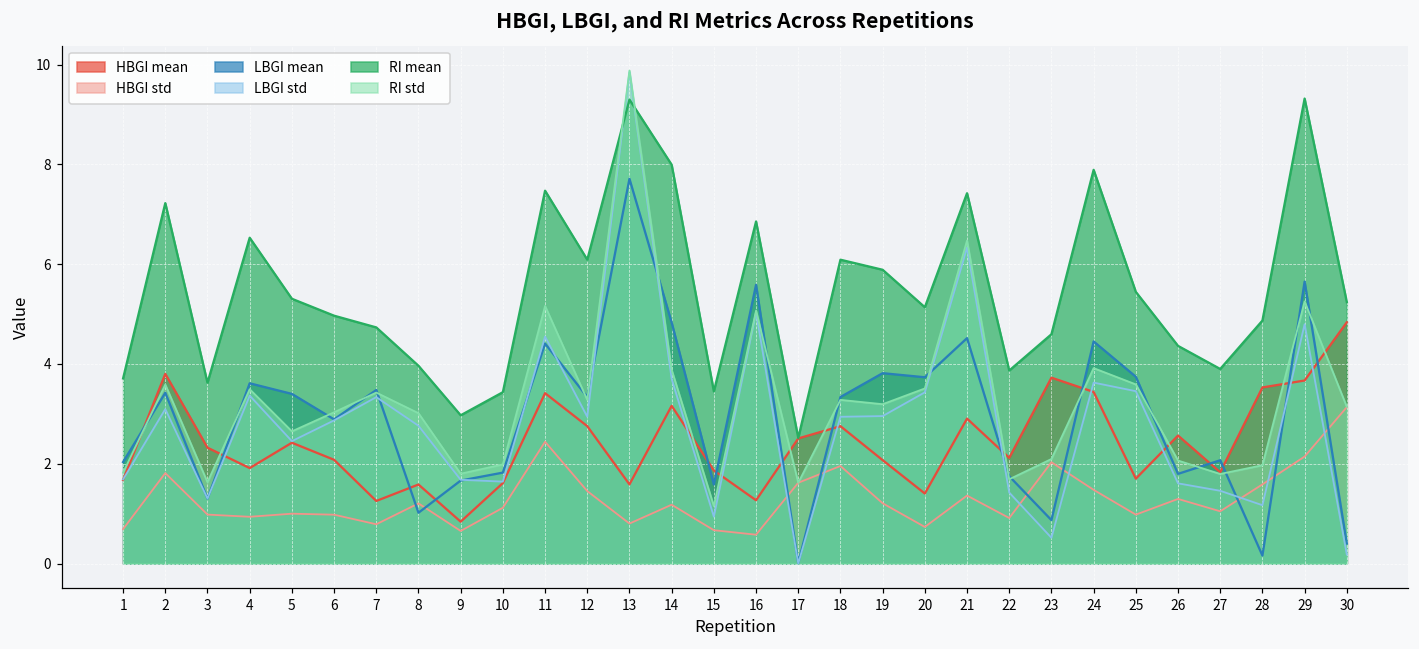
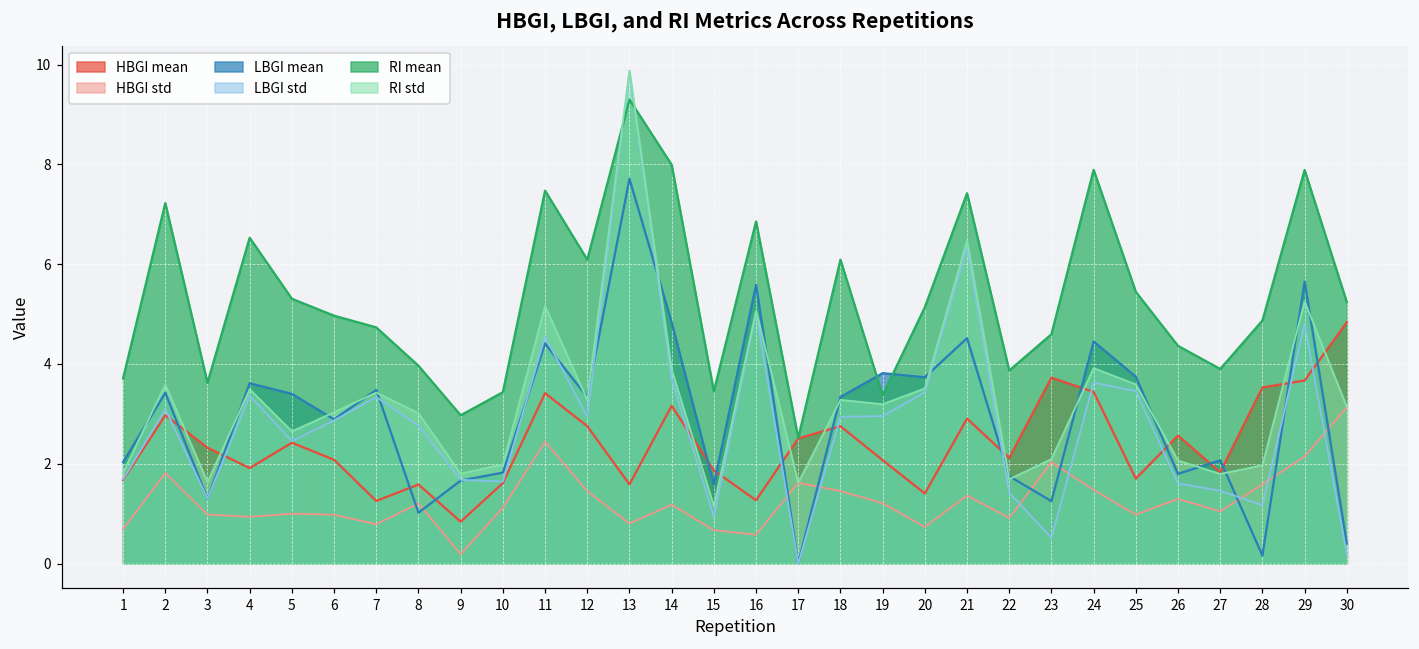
HBGI mean, 2: 3.8 -> 3.0
HBGI std, 9: 0.7 -> 0.2
HBGI std, 18: 2.0 -> 1.5
RI mean, 19: 5.9 -> 3.4
LBGI mean, 23: 0.9 -> 1.3
RI mean, 29: 9.3 -> 7.9
